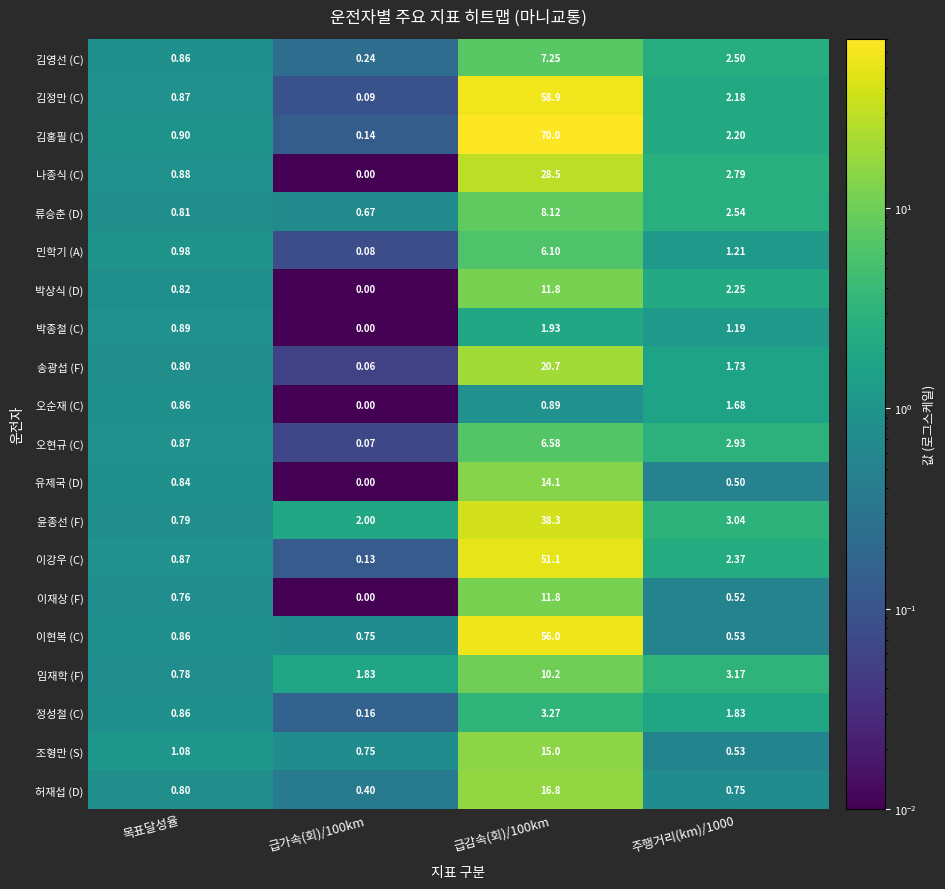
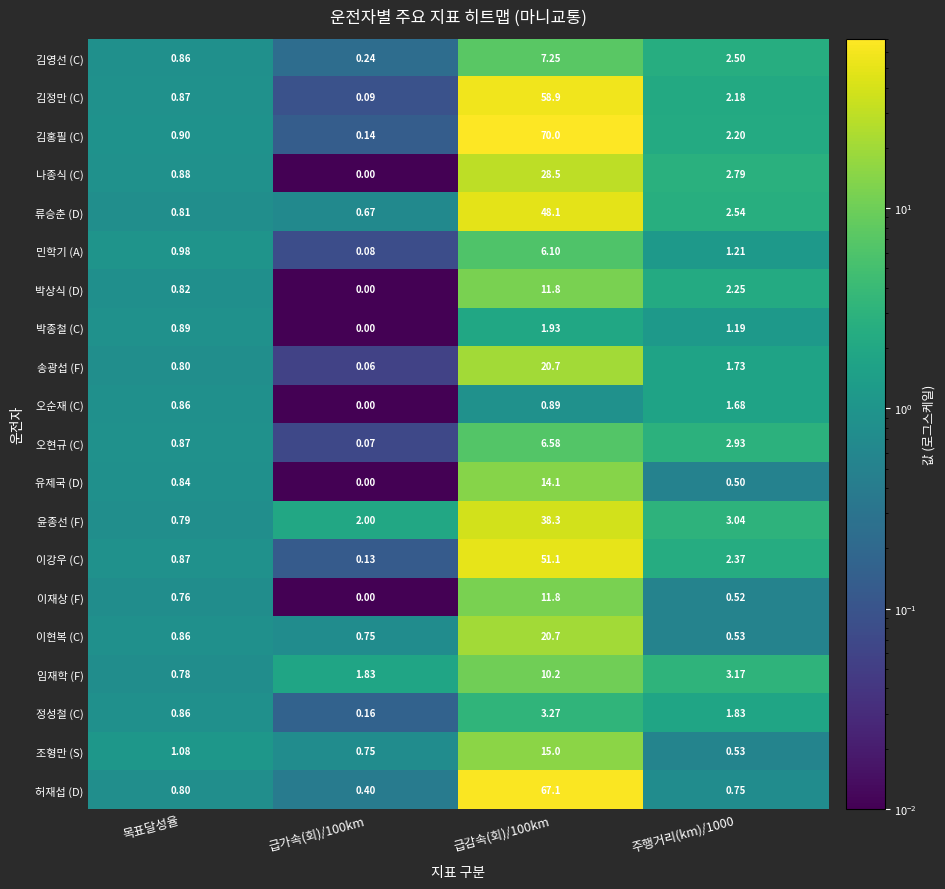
류승춘 (D), 급감속(회)/100km: 8.12 -> 48.1
이현복 (C), 급감속(회)/100km: 56.0 -> 20.7
허재섭 (D), 급감속(회)/100km: 16.8 -> 67.1
